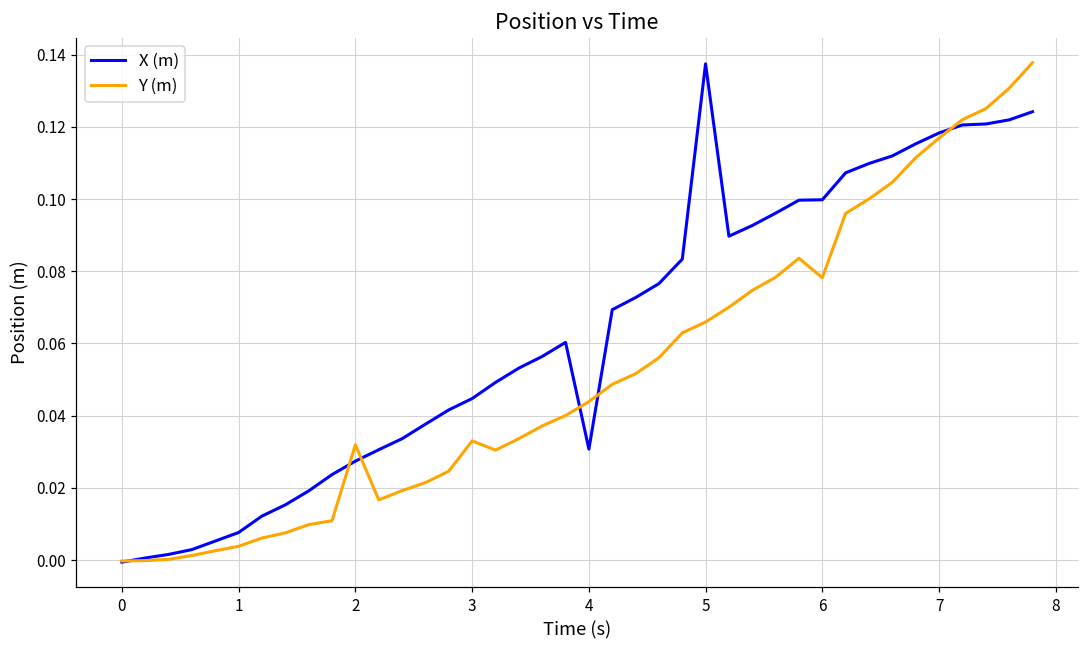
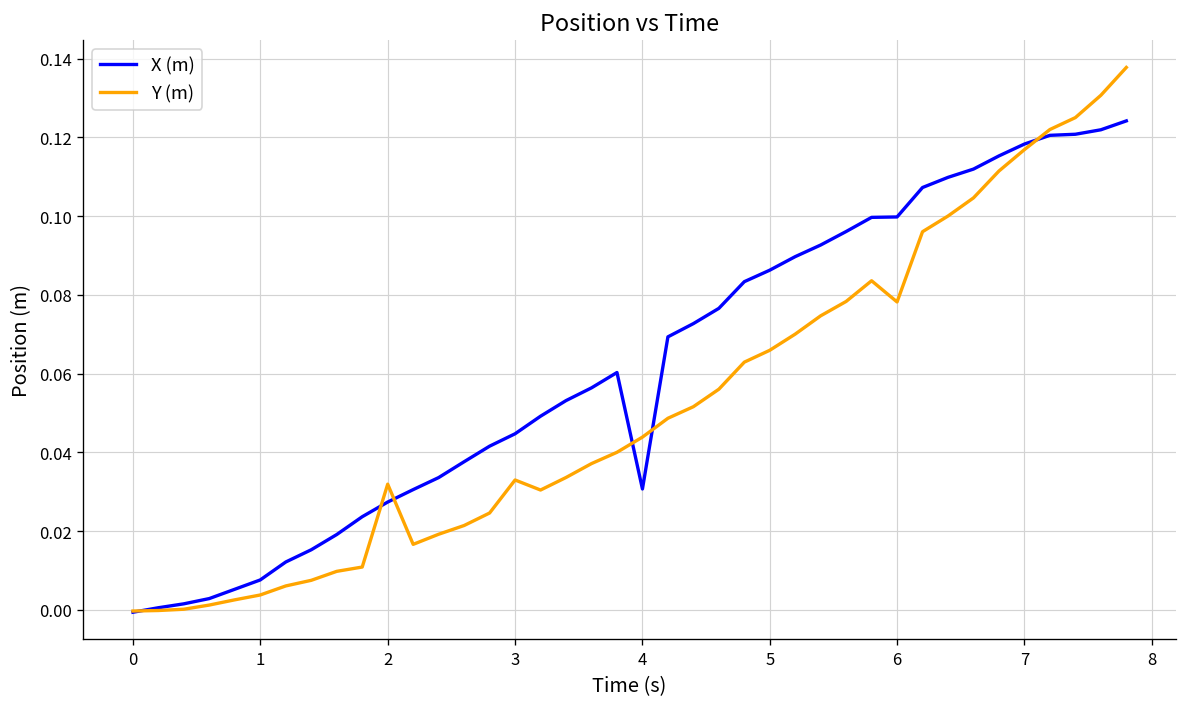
X (m), 5: 0.137 -> 0.086
